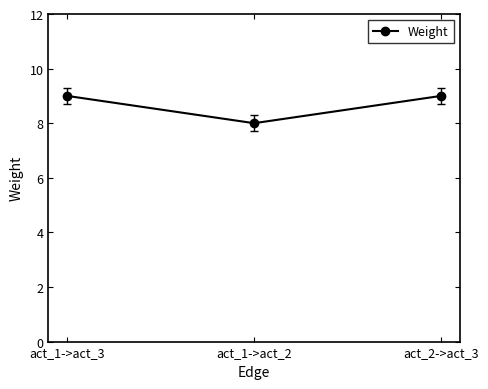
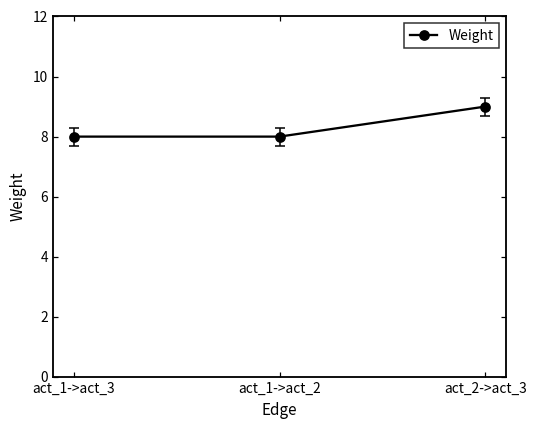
Weight, act_1->act_3: 9 -> 8
